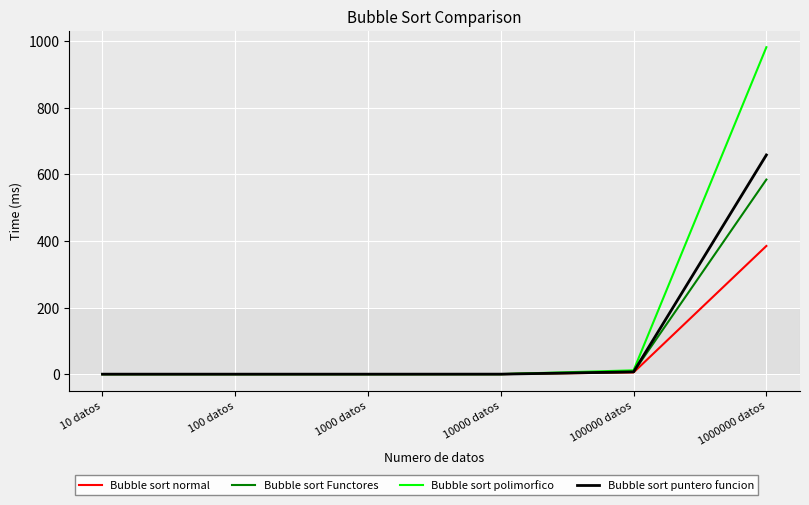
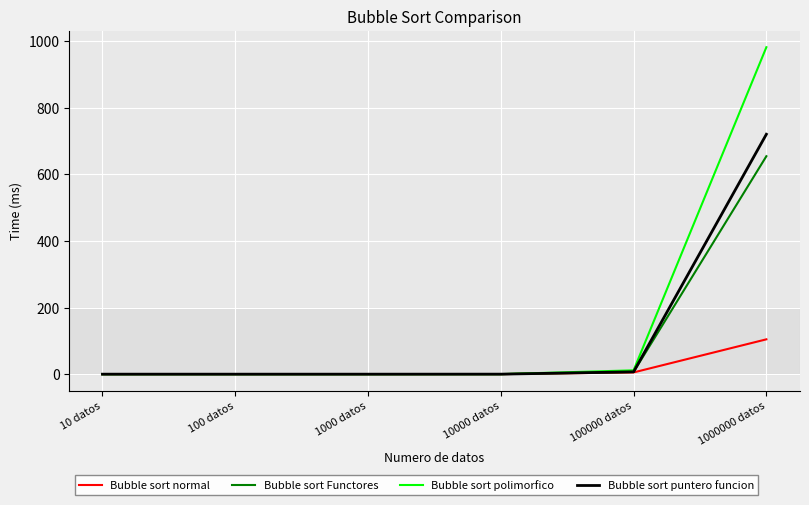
Bubble sort normal, 1000000 datos: 390 -> 100
Bubble sort Functores, 1000000 datos: 580 -> 650
Bubble sort puntero funcion, 1000000 datos: 660 -> 720
